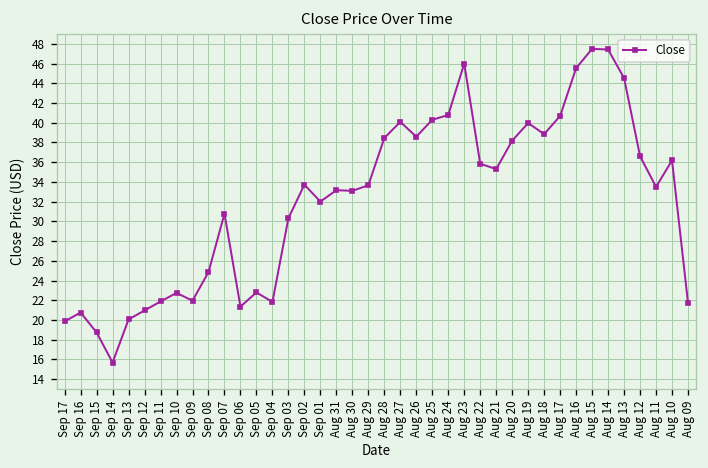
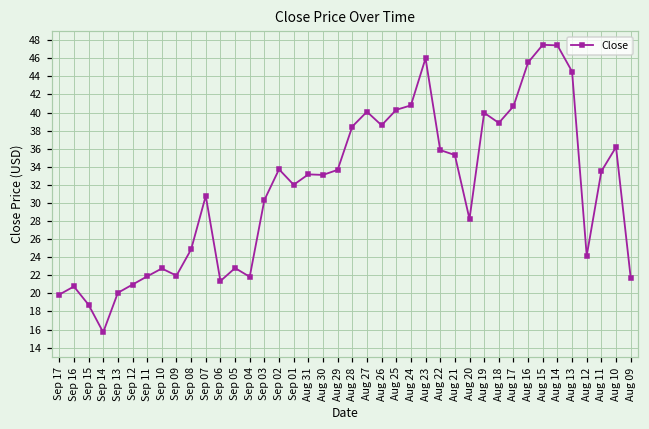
Aug 20: 38 -> 28
Aug 12: 37 -> 24
